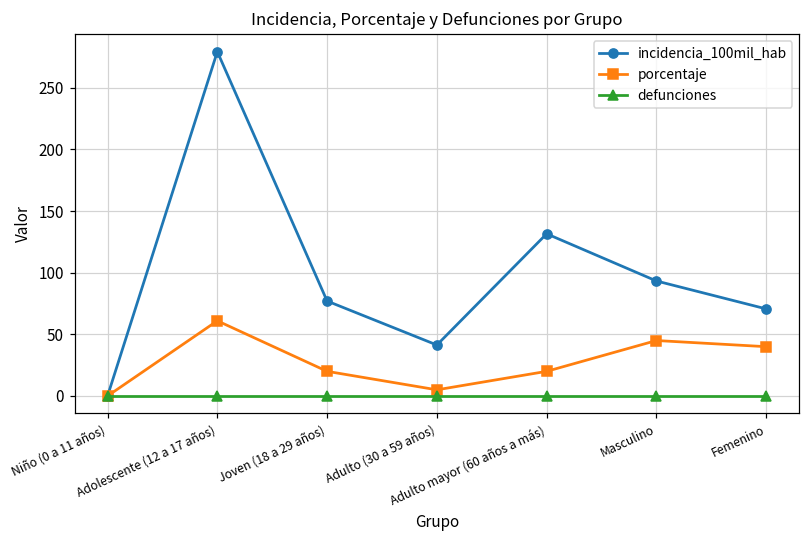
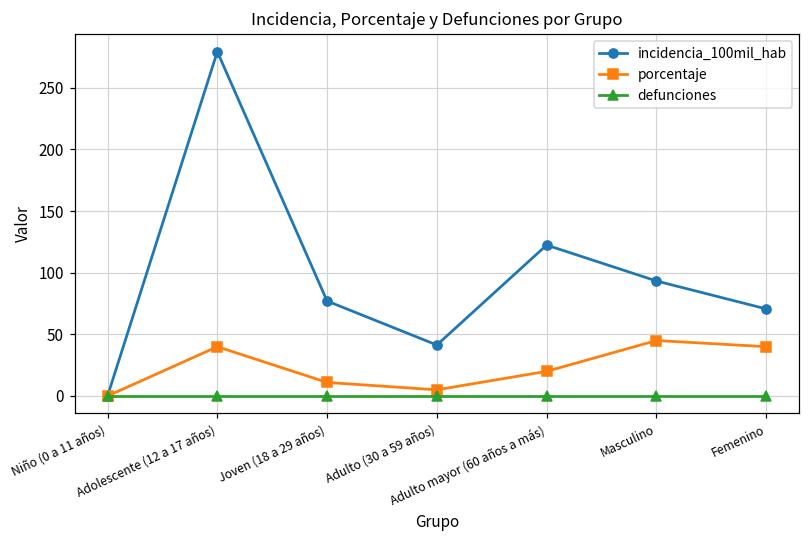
porcentaje, Adolescente (12 a 17 años): 61 -> 40
porcentaje, Joven (18 a 29 años): 20 -> 11
incidencia_100mil_hab, Adulto mayor (60 años a más): 132 -> 122
